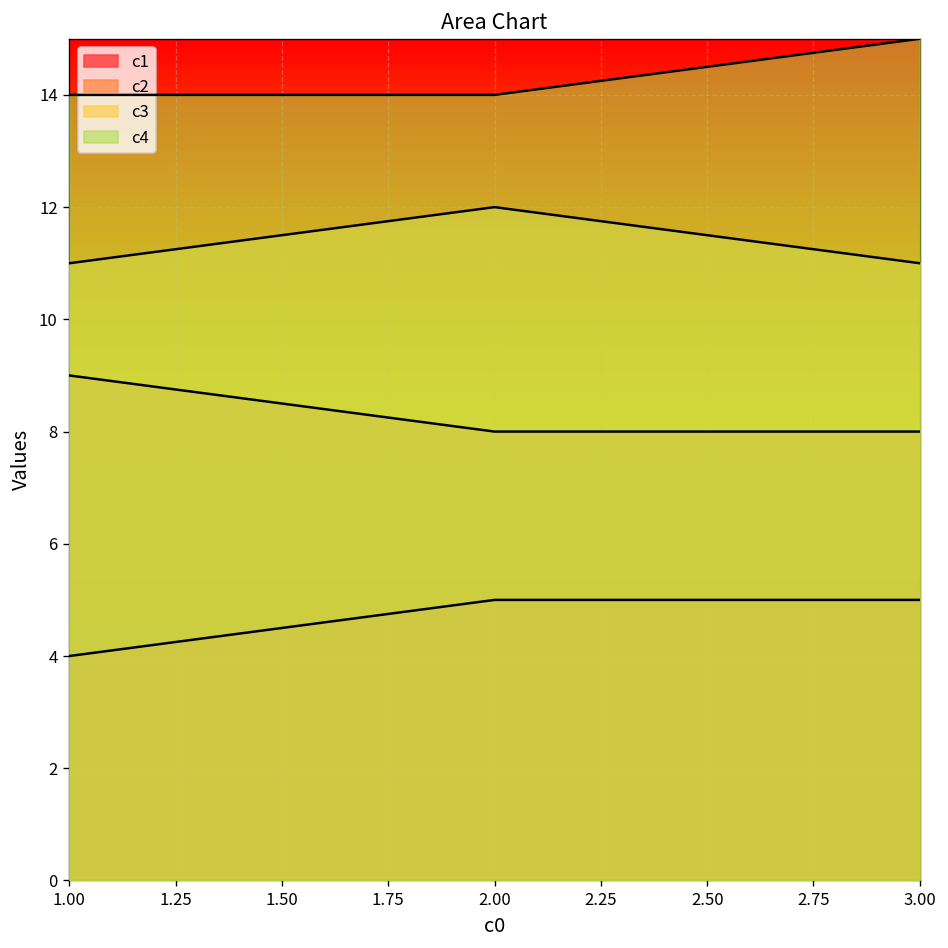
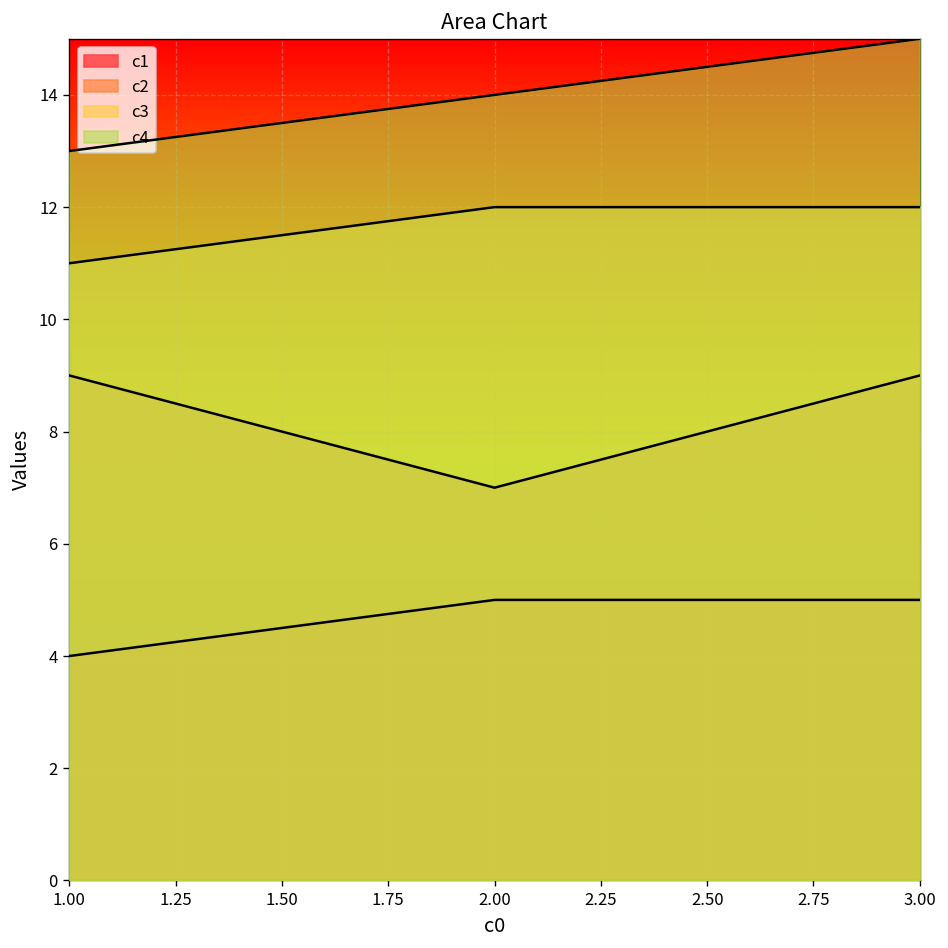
c4, 1.00: 14 -> 13
c2, 2.00: 8 -> 7
c2, 3.00: 8 -> 9
c3, 3.00: 11 -> 12
